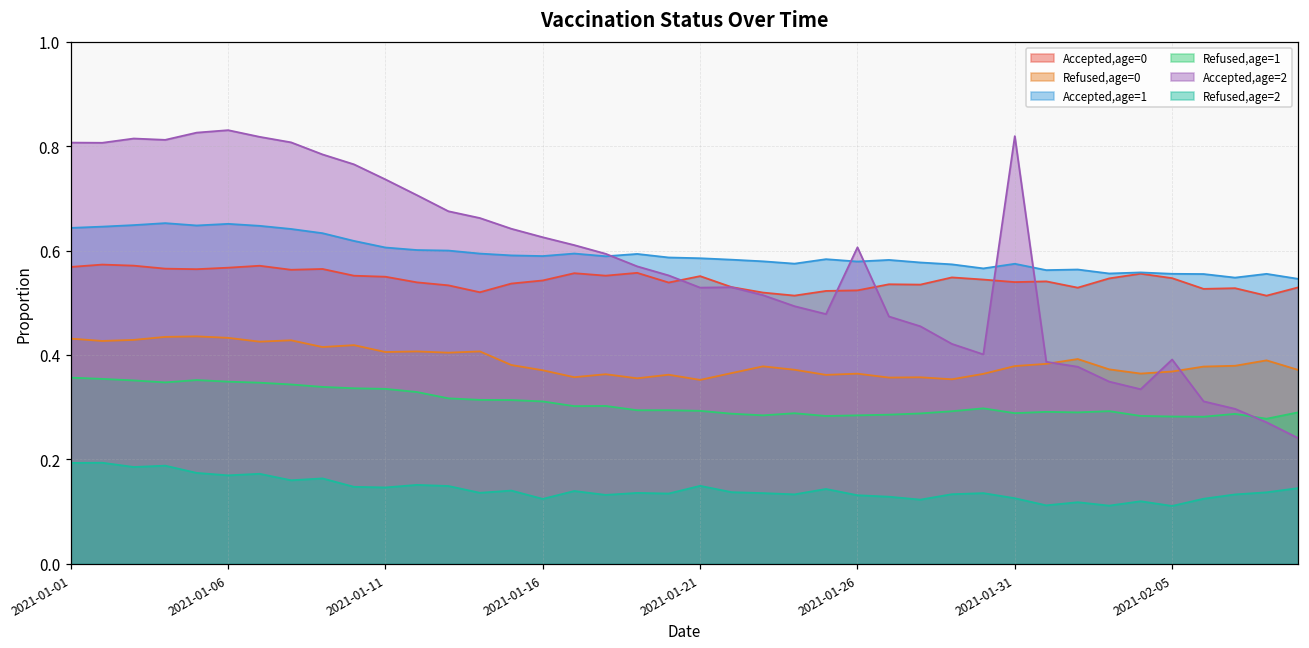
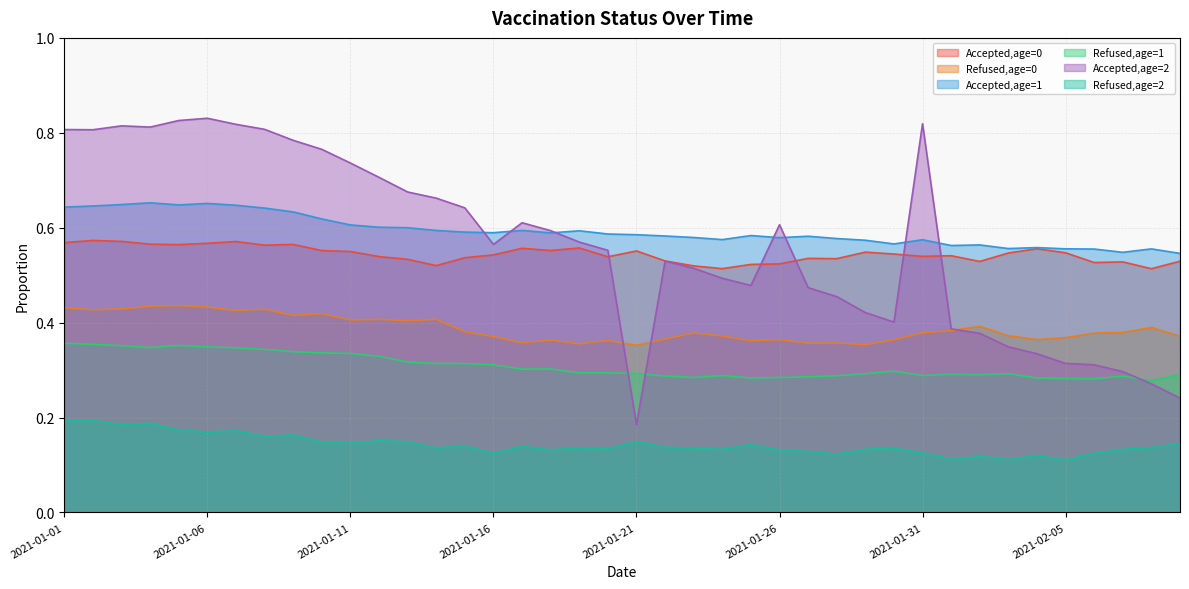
Accepted,age=2, 2021-01-16: 0.63 -> 0.56
Accepted,age=2, 2021-01-21: 0.53 -> 0.18
Accepted,age=2, 2021-02-05: 0.39 -> 0.31
